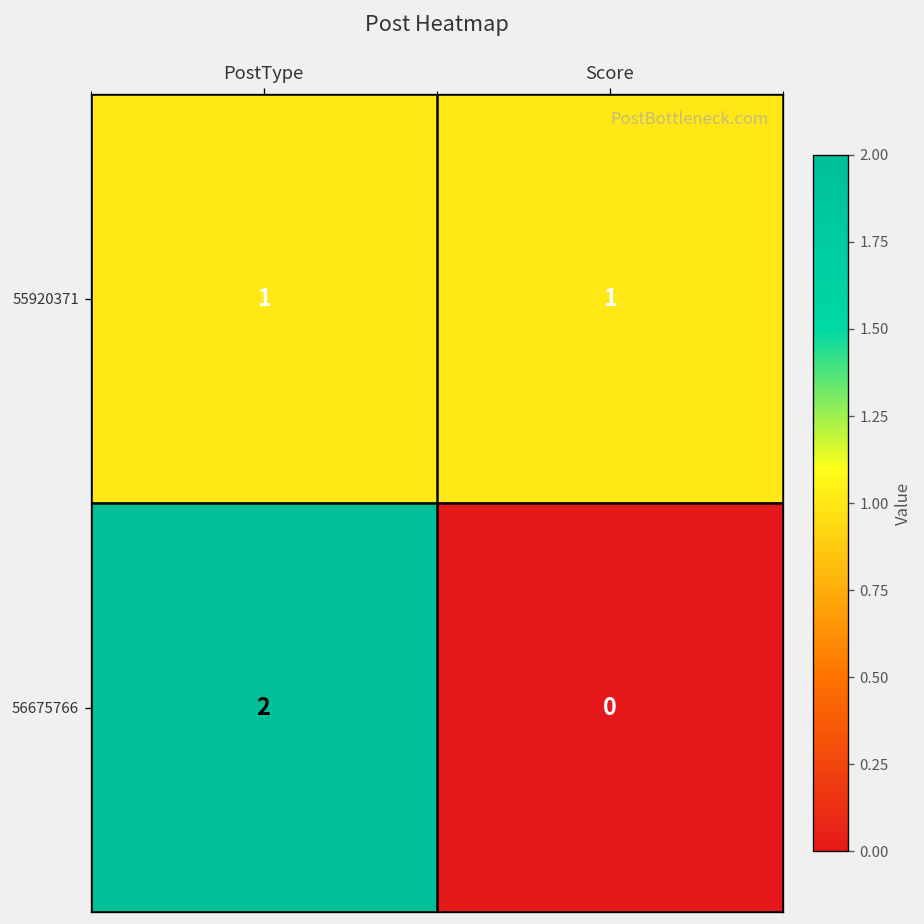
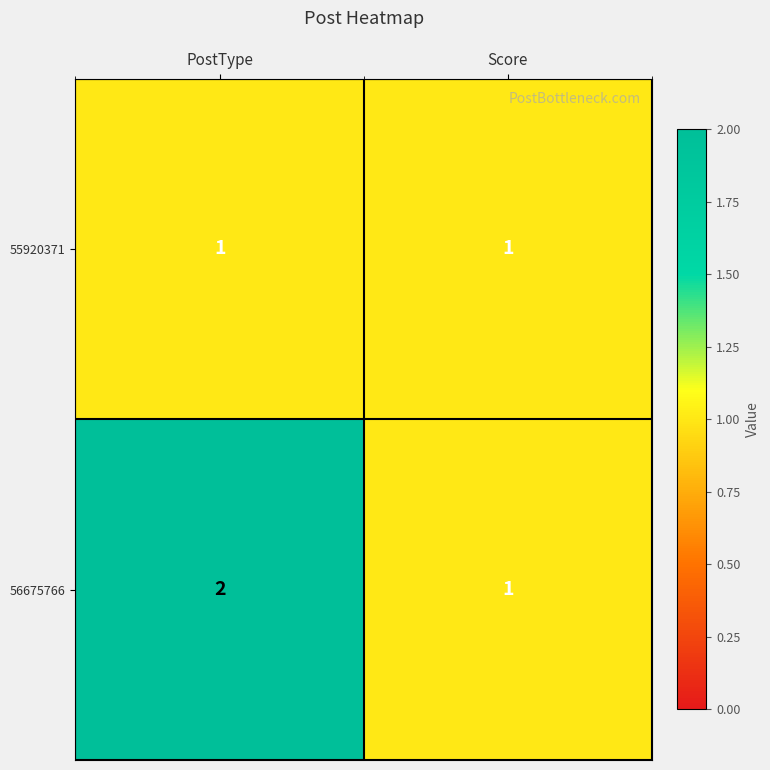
56675766, Score: 0 -> 1
